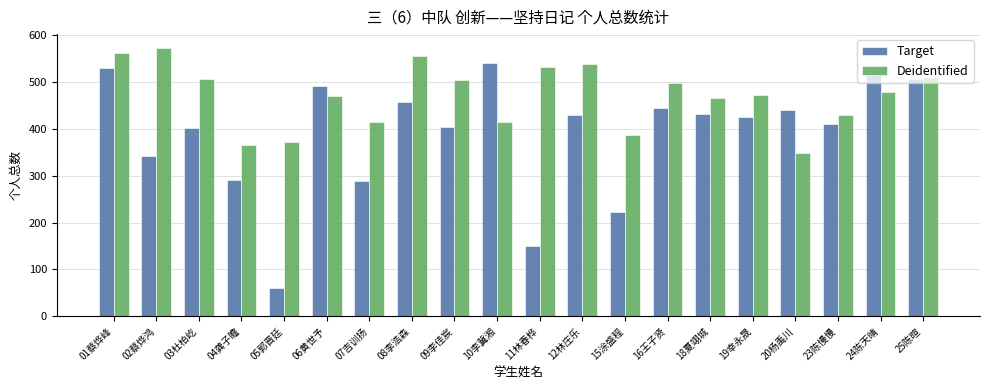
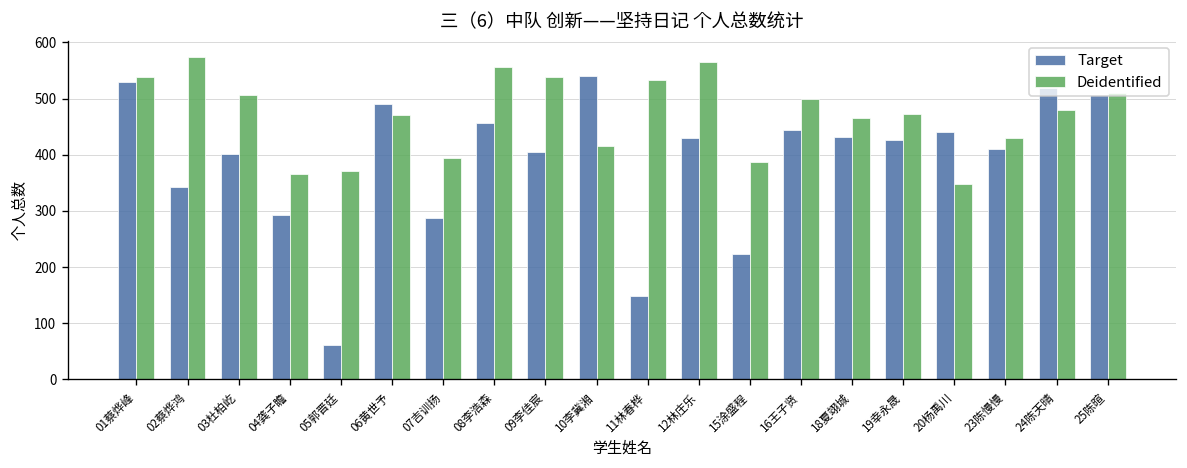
Deidentified, 01蔡烨峰: 560 -> 540
Deidentified, 07吉训扬: 420 -> 400
Deidentified, 09李佳宸: 500 -> 540
Deidentified, 12林庄乐: 540 -> 570
